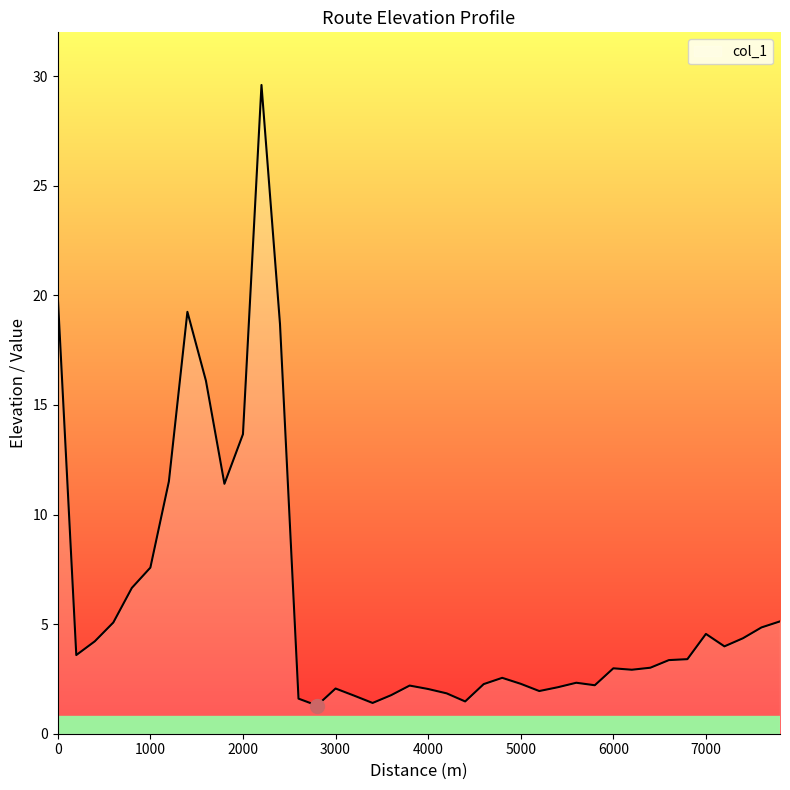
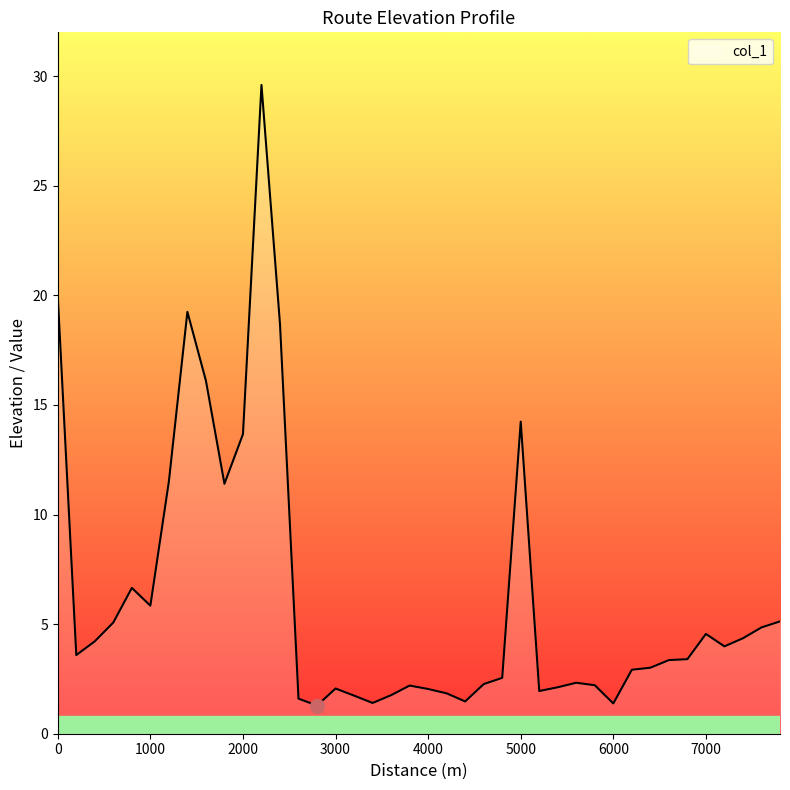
col_1, 1000: 7.6 -> 5.8
col_1, 5000: 2.3 -> 14.2
col_1, 6000: 3.0 -> 1.4
